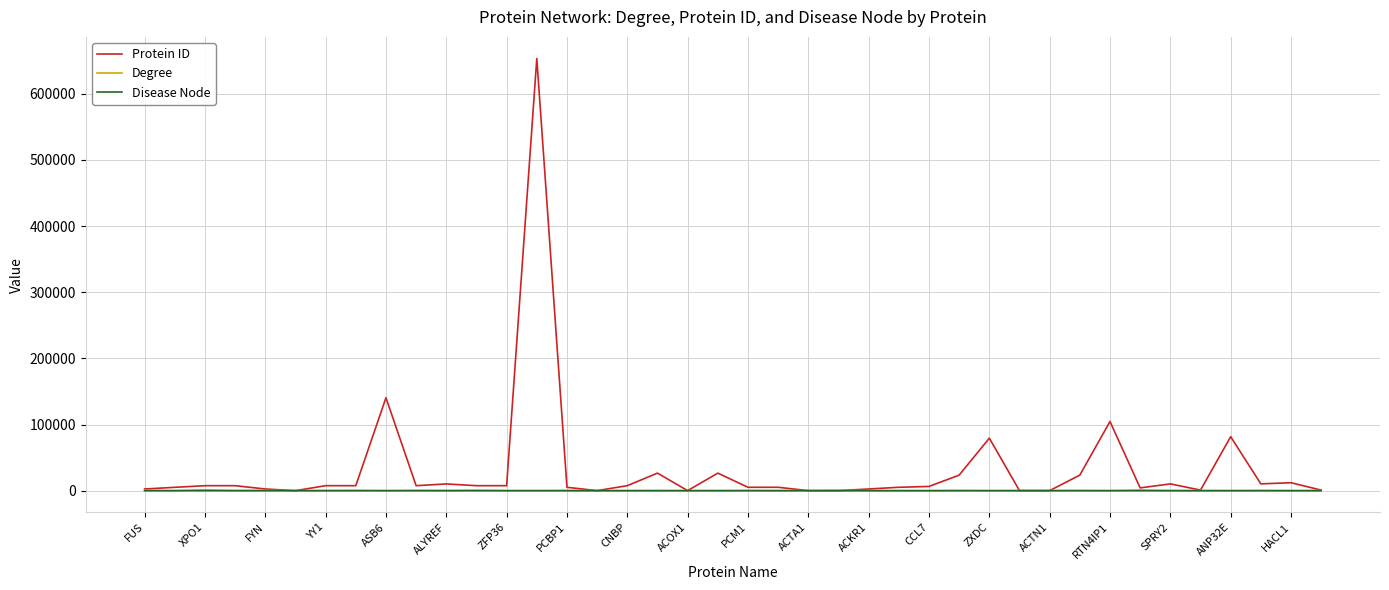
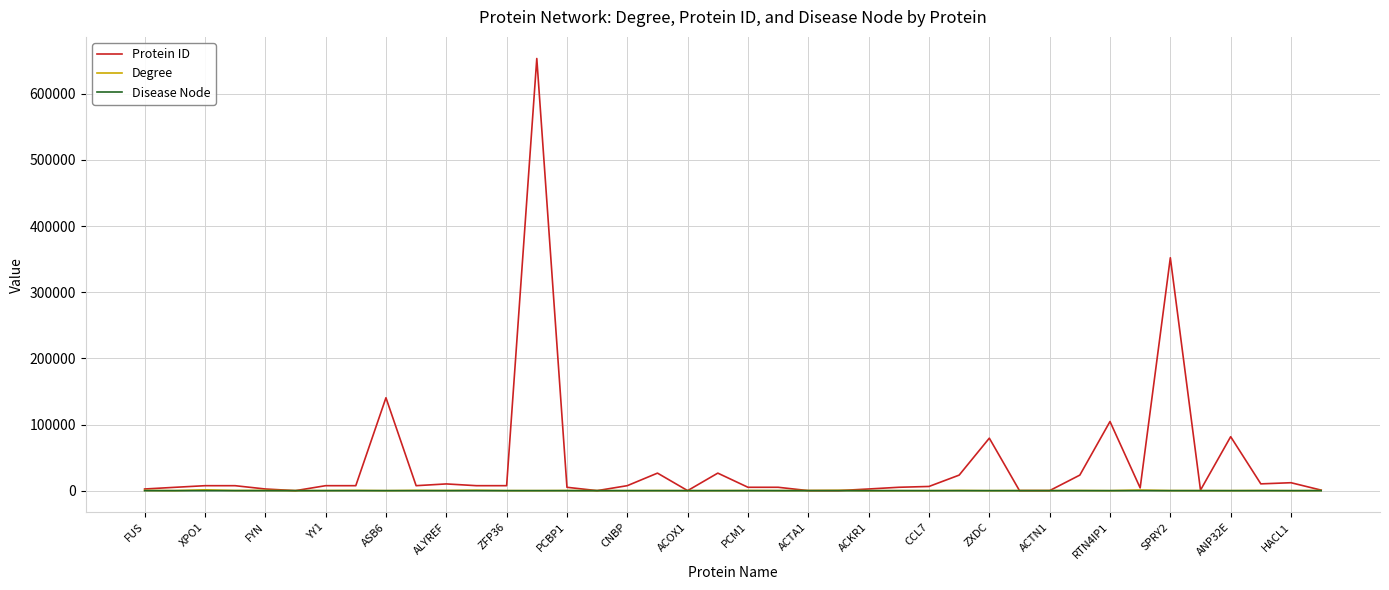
Protein ID, SPRY2: 10000 -> 350000
